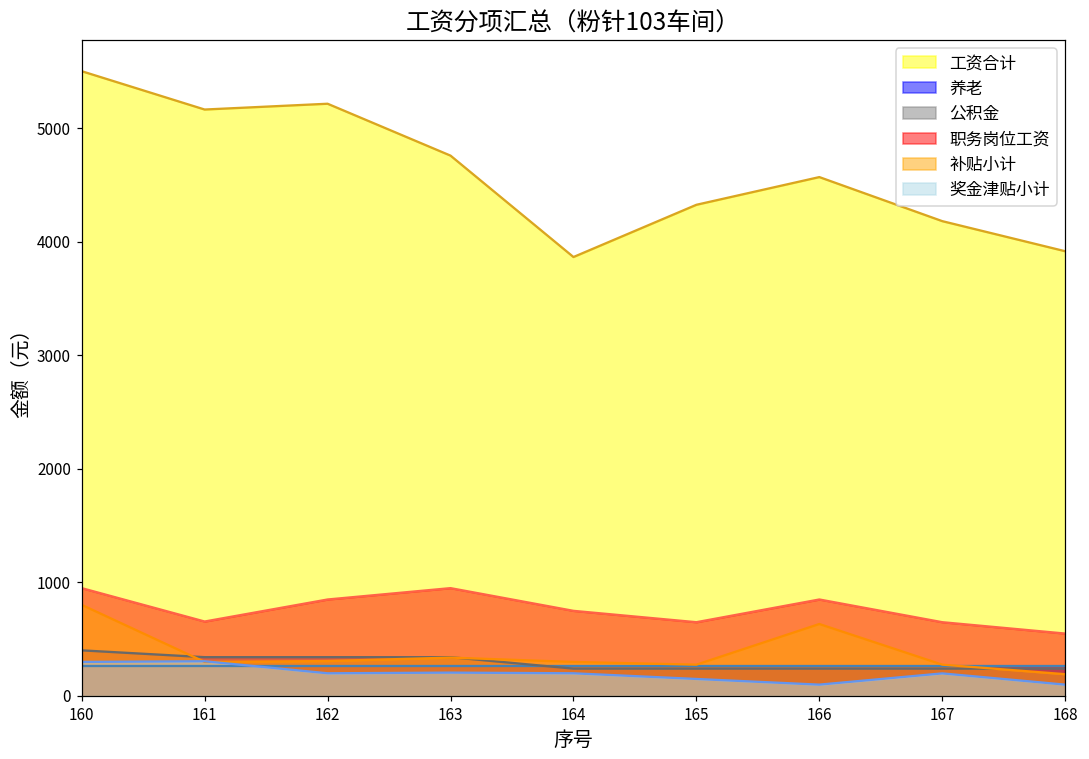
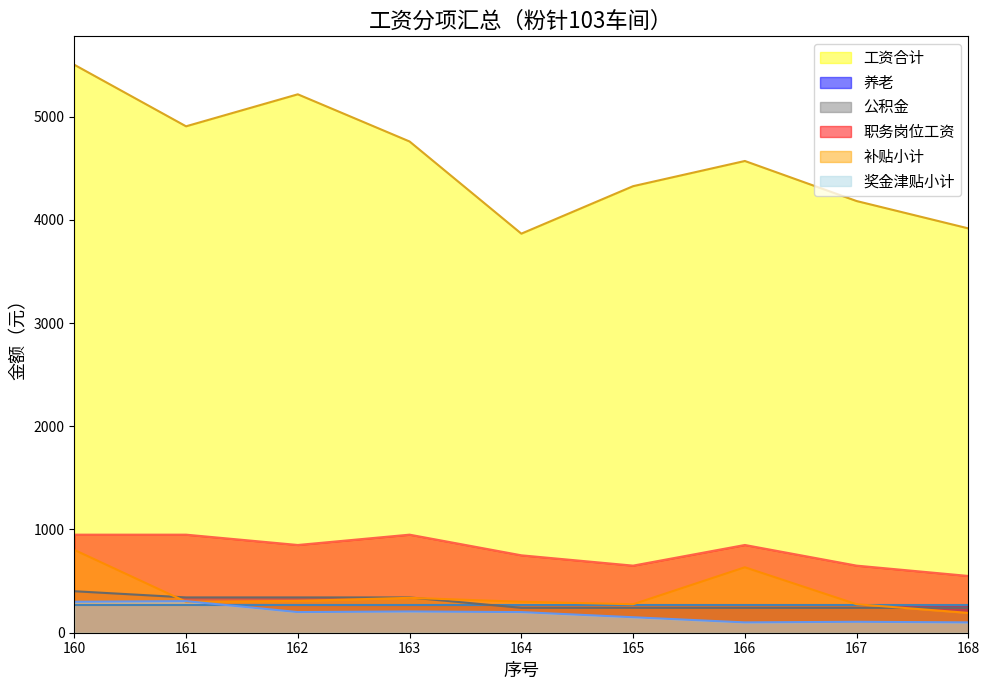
工资合计, 161: 5170 -> 4910
职务岗位工资, 161: 660 -> 950
奖金津贴小计, 167: 200 -> 110
